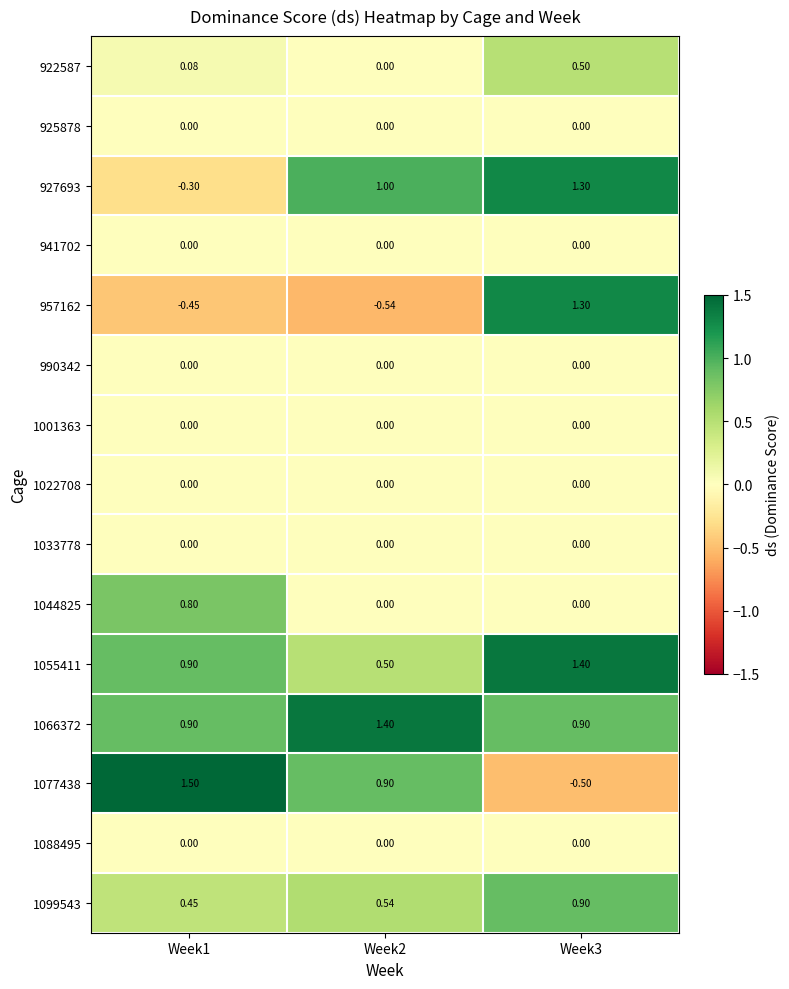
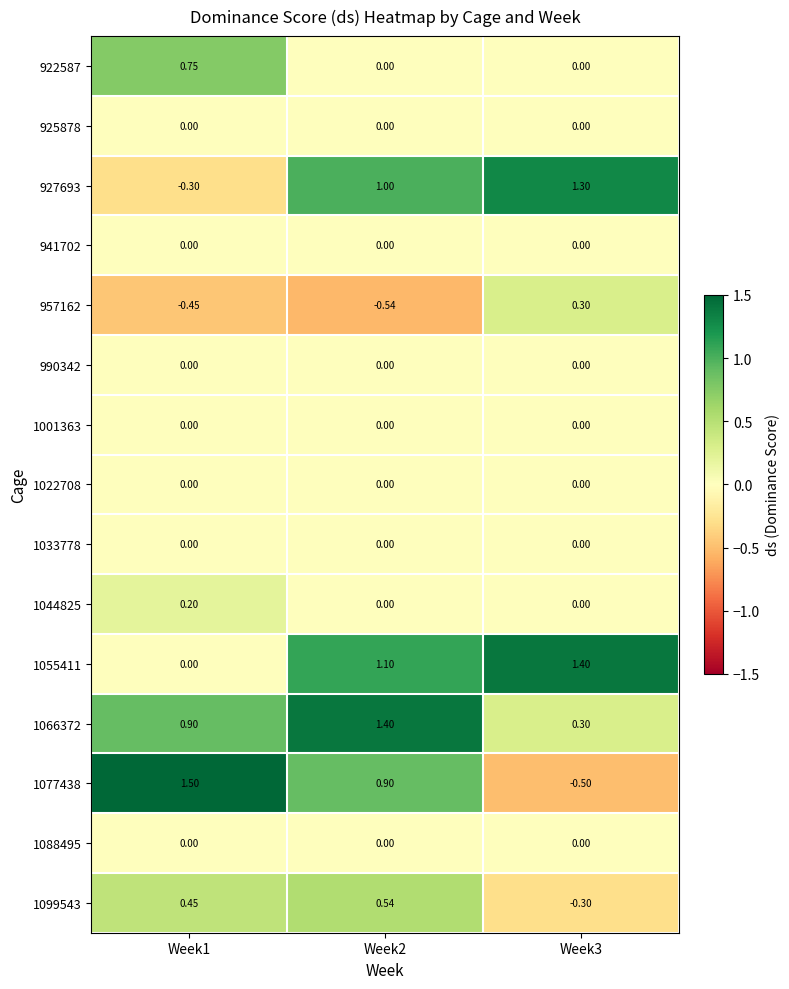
922587, Week1: 0.08 -> 0.75
922587, Week3: 0.50 -> 0.00
957162, Week3: 1.30 -> 0.30
1044825, Week1: 0.80 -> 0.20
1055411, Week1: 0.90 -> 0.00
1055411, Week2: 0.50 -> 1.10
1066372, Week3: 0.90 -> 0.30
1099543, Week3: 0.90 -> -0.30
